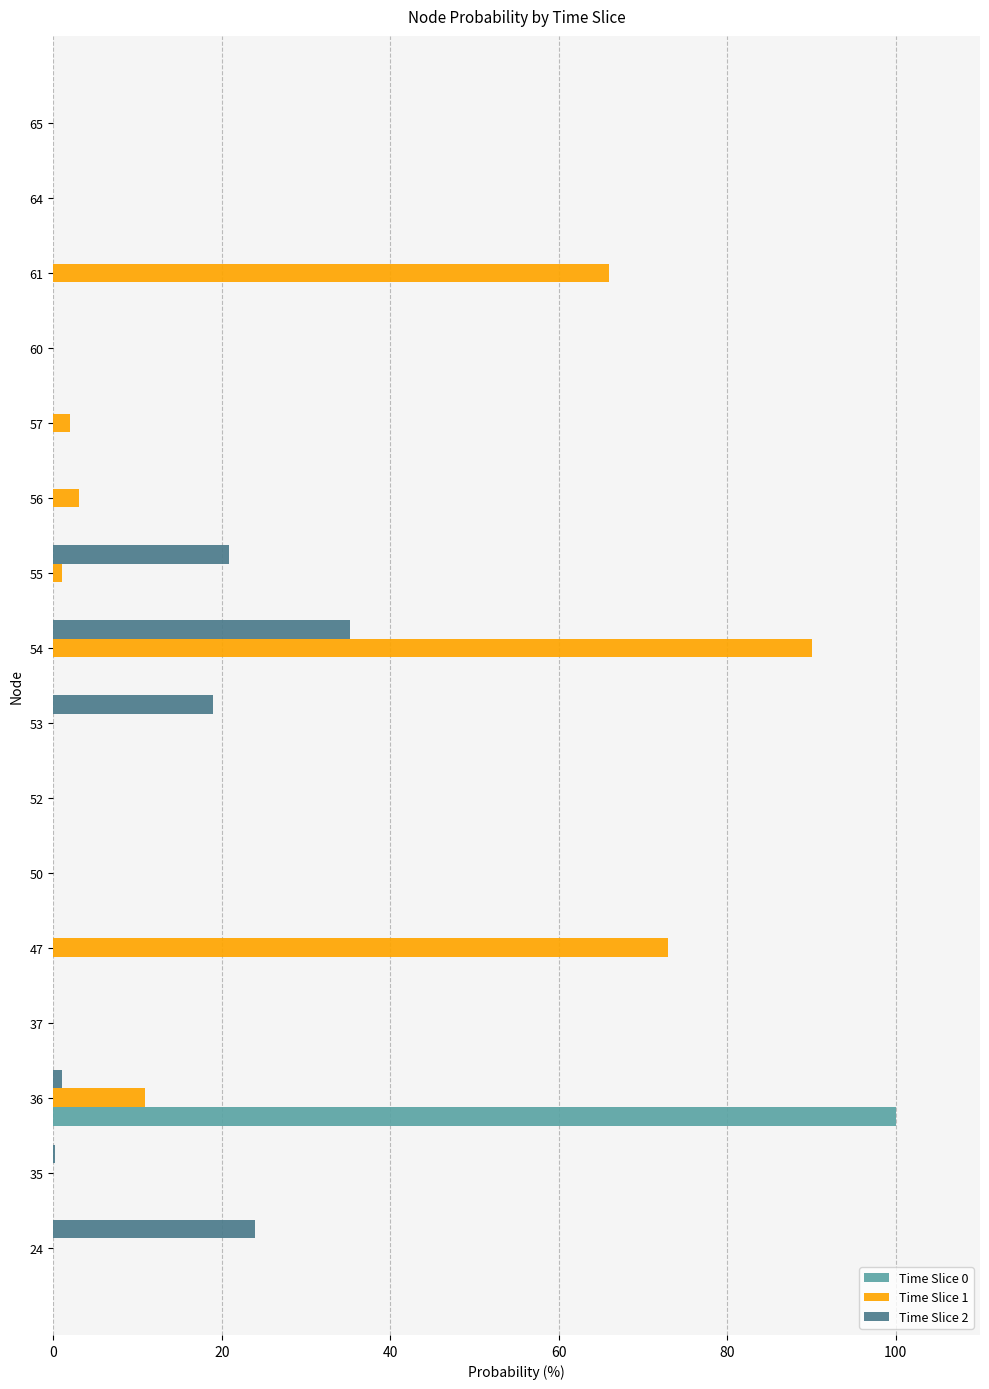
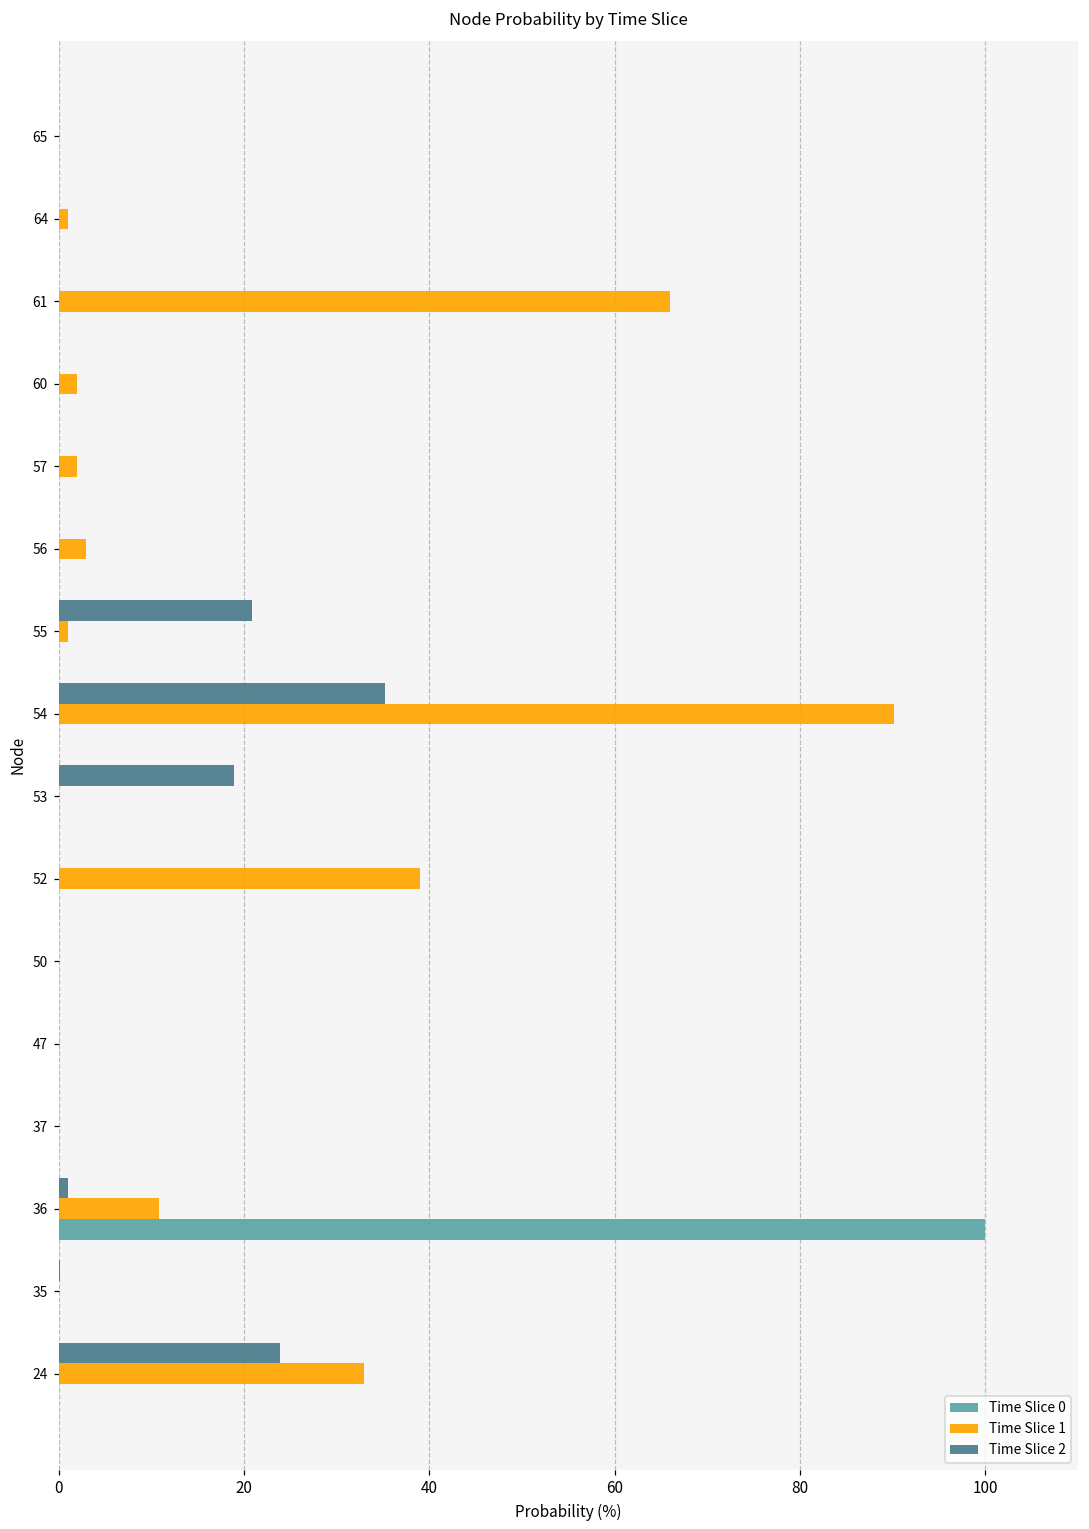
Time Slice 1, 64: 0 -> 1
Time Slice 1, 60: 0 -> 2
Time Slice 1, 52: 0 -> 39
Time Slice 1, 47: 73 -> 0
Time Slice 1, 24: 0 -> 33
